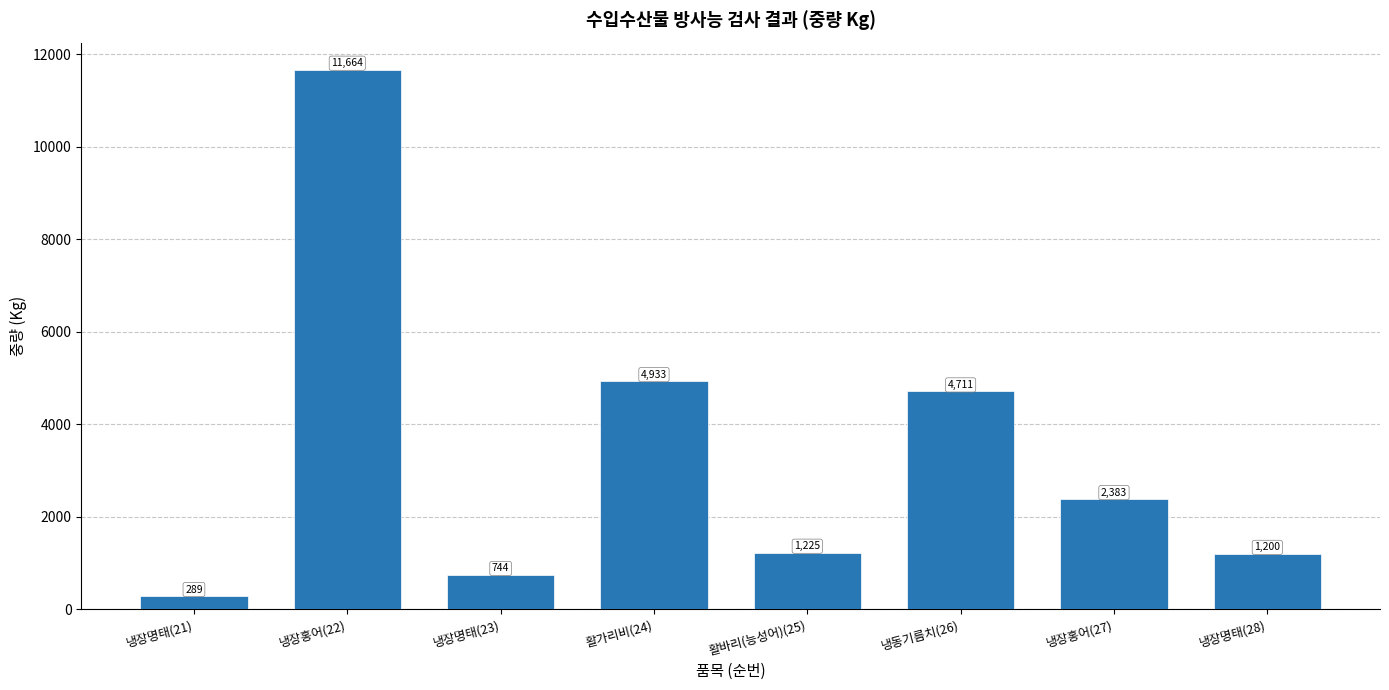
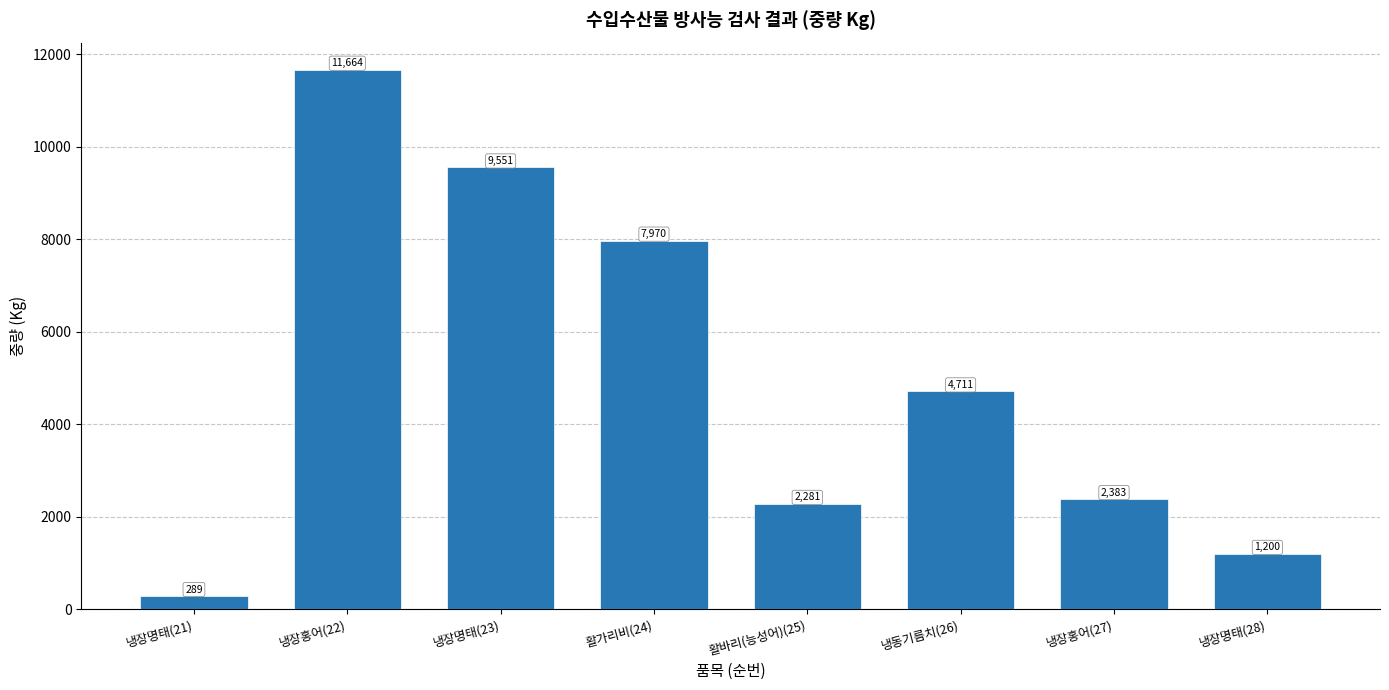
냉장명태(23): 744 -> 9,551
활가리비(24): 4,933 -> 7,970
활바리(능성어)(25): 1,225 -> 2,281
